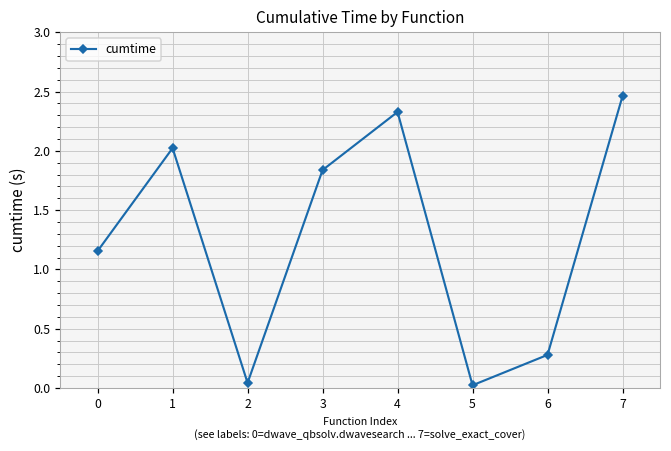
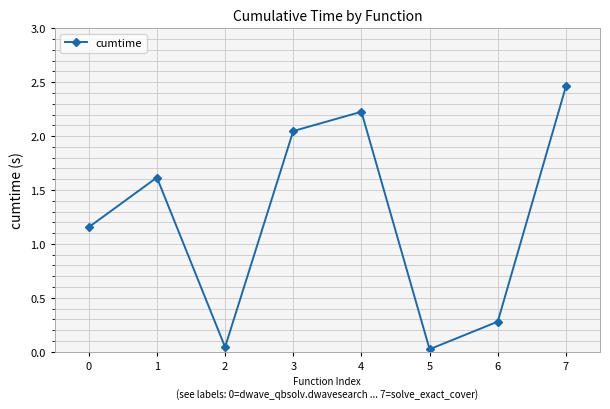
1: 2.02 -> 1.62
3: 1.84 -> 2.05
4: 2.33 -> 2.23
